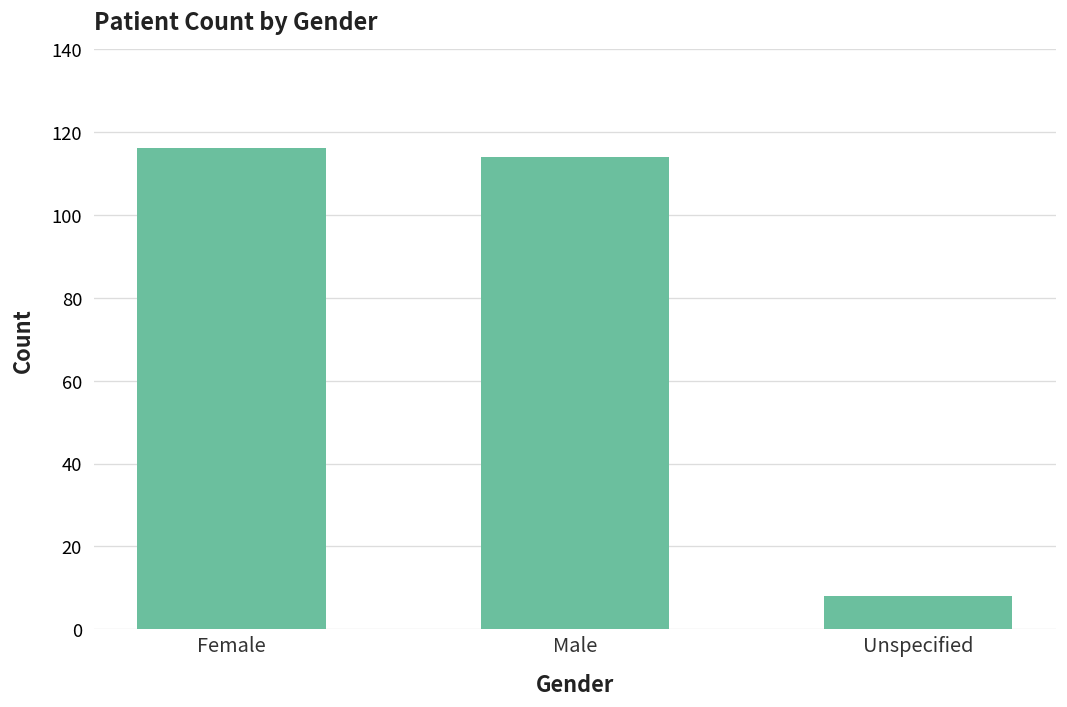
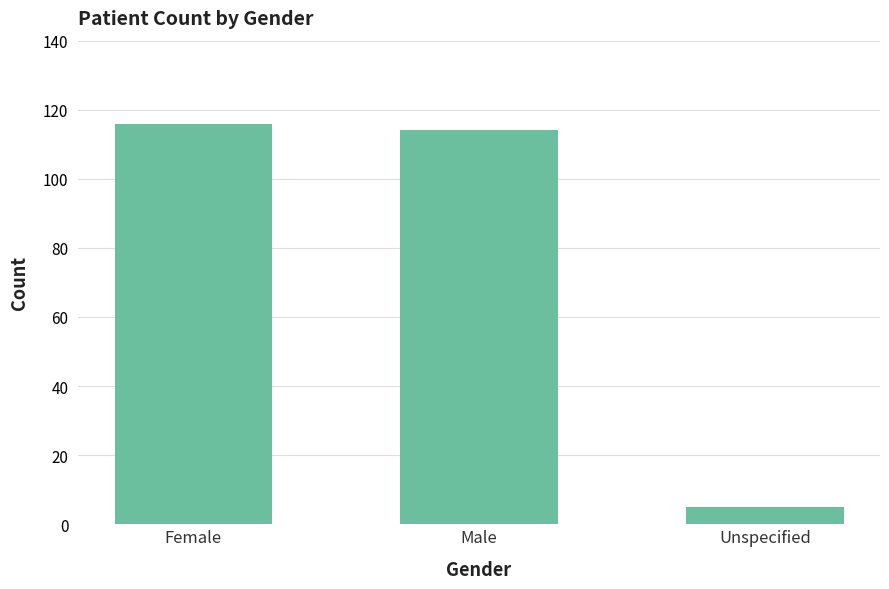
Unspecified: 8 -> 5
